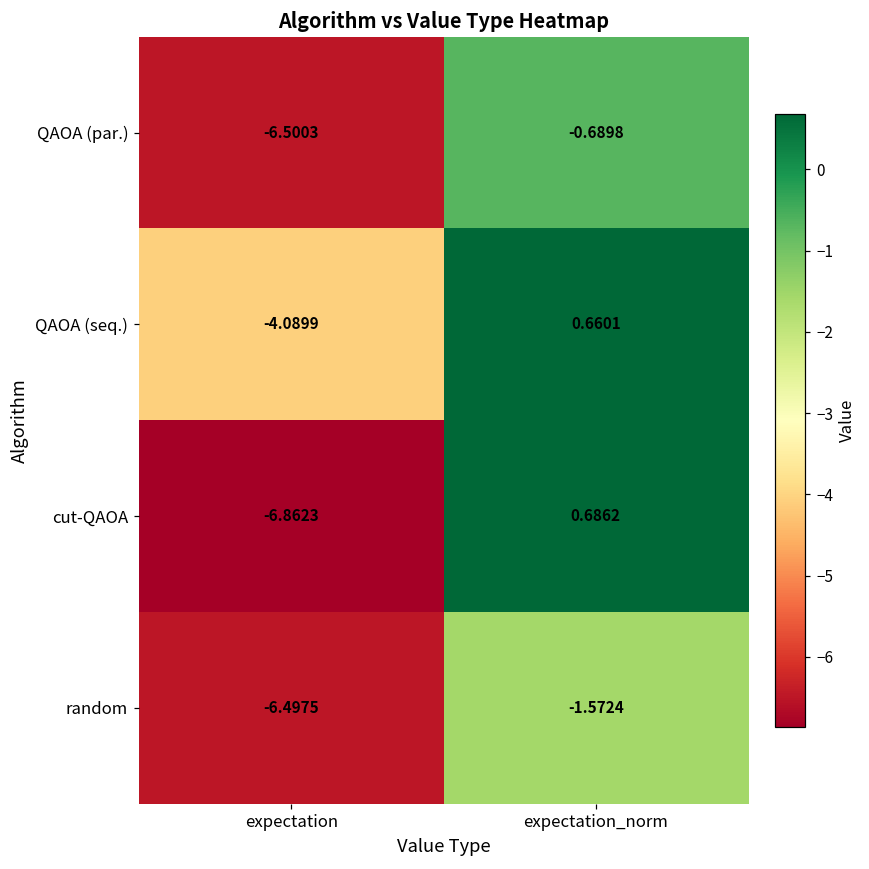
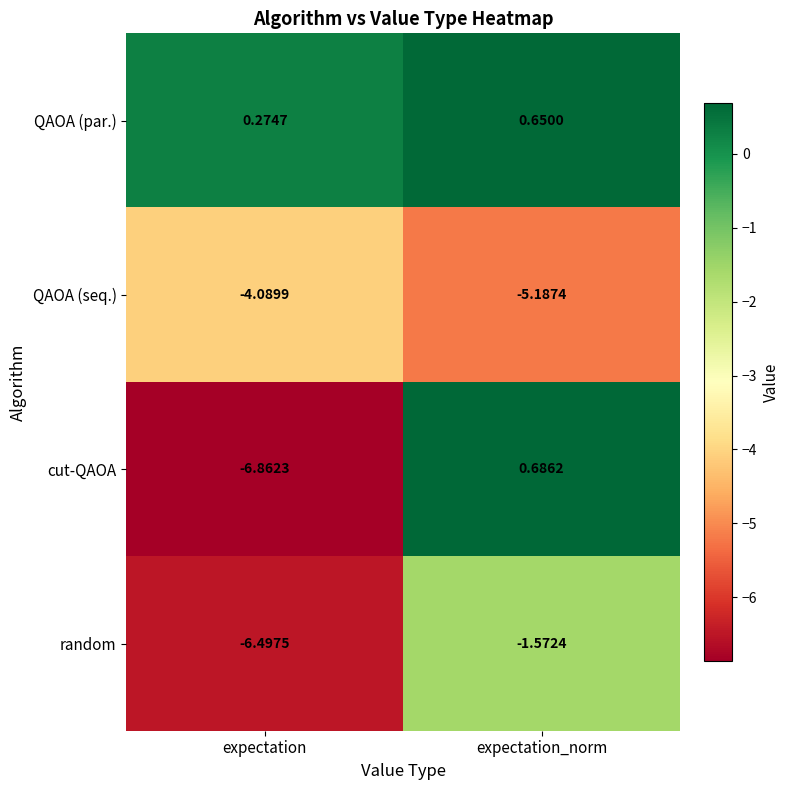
QAOA (par.), expectation: -6.5003 -> 0.2747
QAOA (par.), expectation_norm: -0.6898 -> 0.6500
QAOA (seq.), expectation_norm: 0.6601 -> -5.1874
